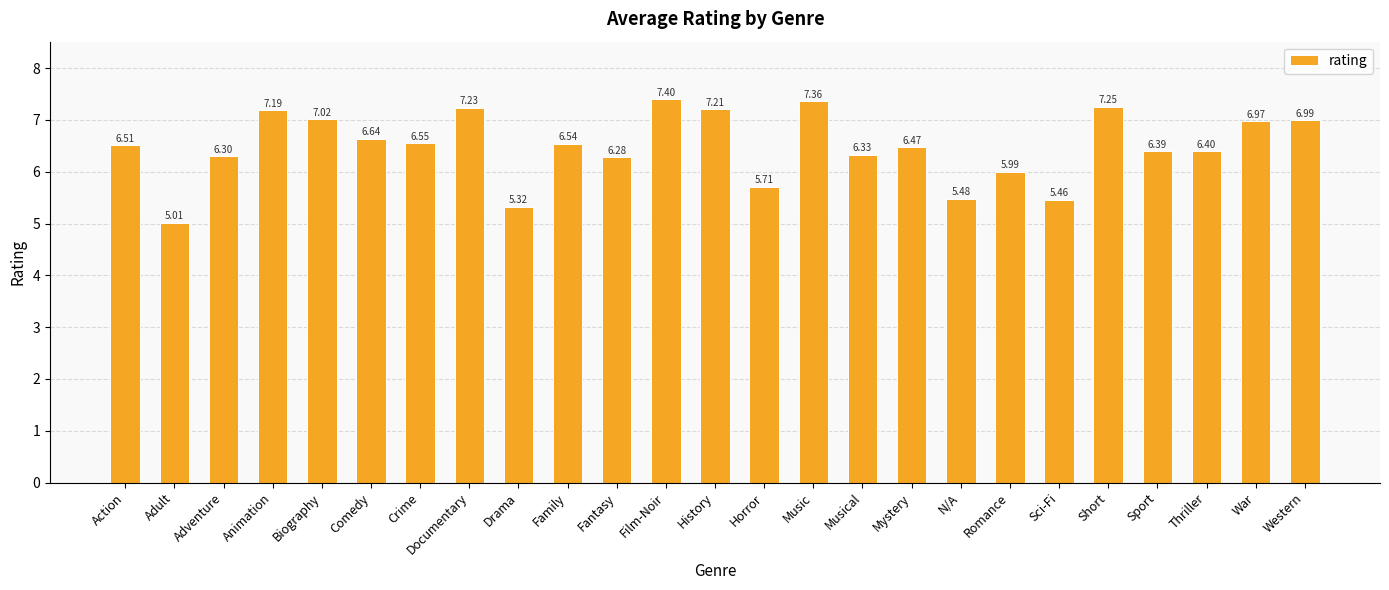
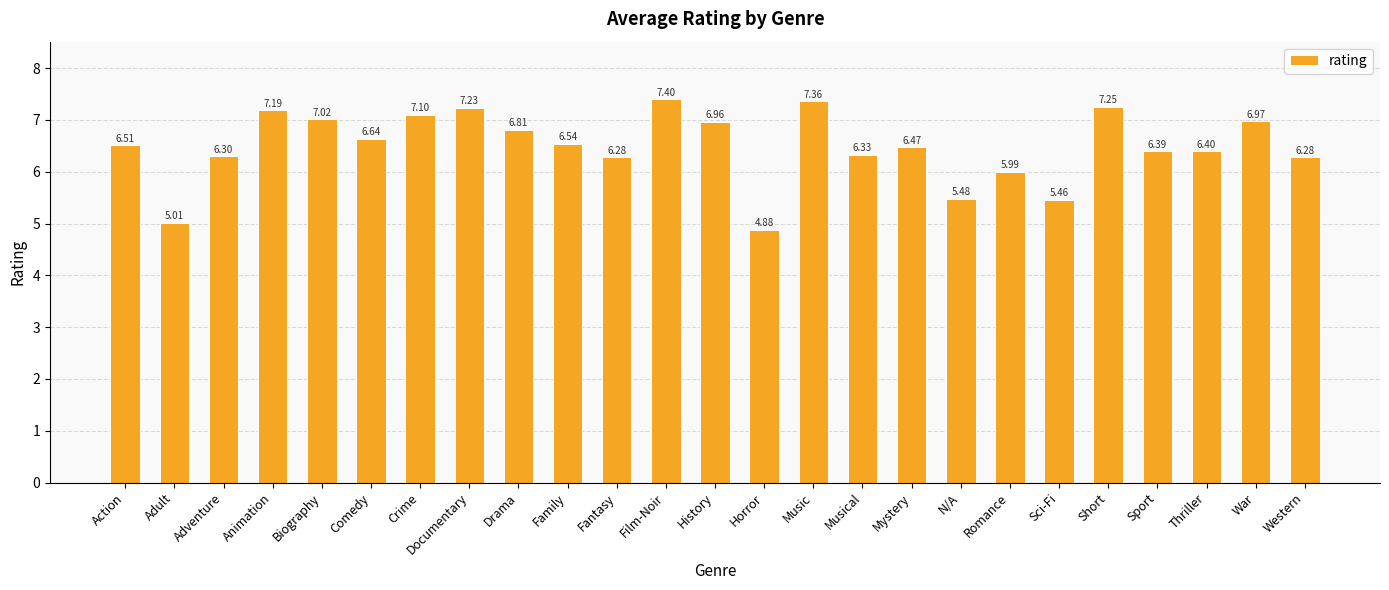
Crime: 6.55 -> 7.10
Drama: 5.32 -> 6.81
History: 7.21 -> 6.96
Horror: 5.71 -> 4.88
Western: 6.99 -> 6.28
